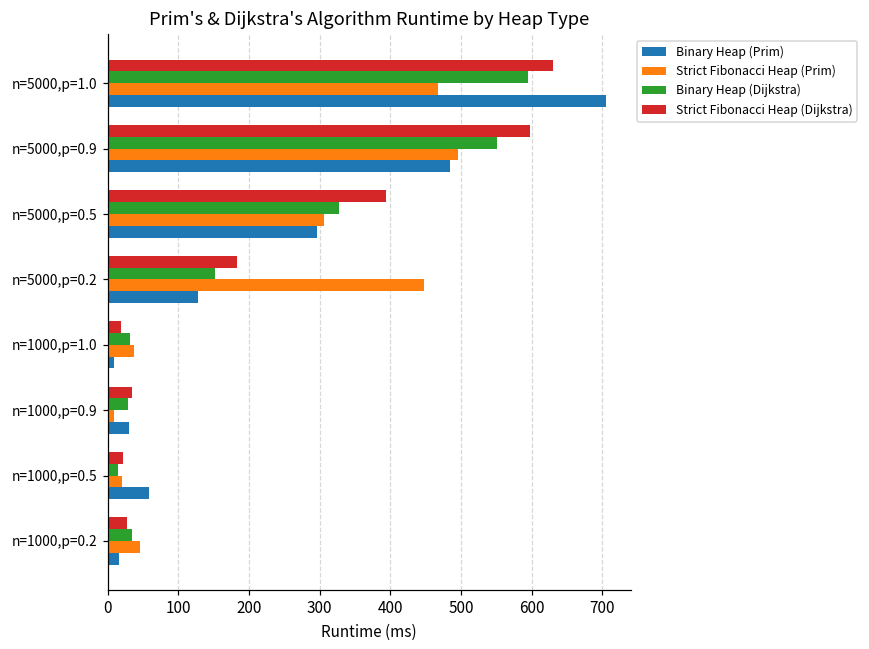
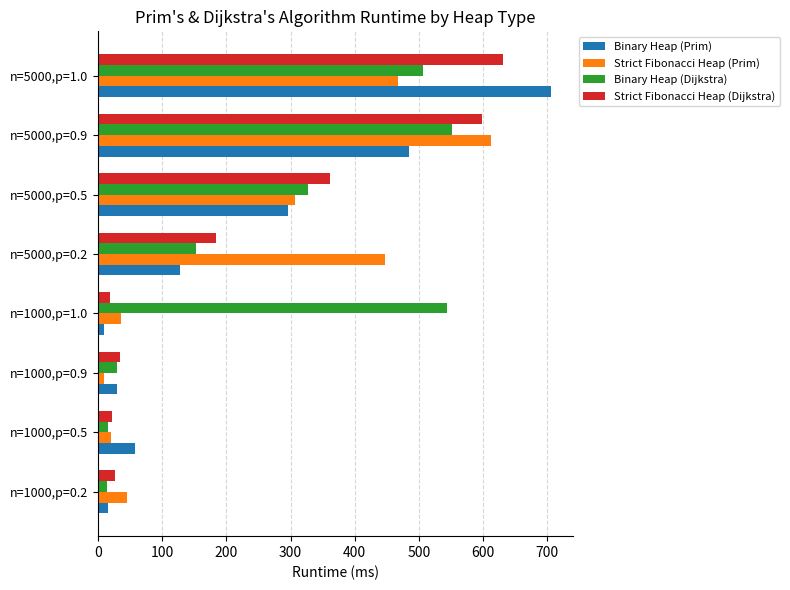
Binary Heap (Dijkstra), n=5000,p=1.0: 600 -> 510
Strict Fibonacci Heap (Prim), n=5000,p=0.9: 500 -> 610
Strict Fibonacci Heap (Dijkstra), n=5000,p=0.5: 390 -> 360
Binary Heap (Dijkstra), n=1000,p=1.0: 30 -> 540
Binary Heap (Dijkstra), n=1000,p=0.2: 30 -> 10
